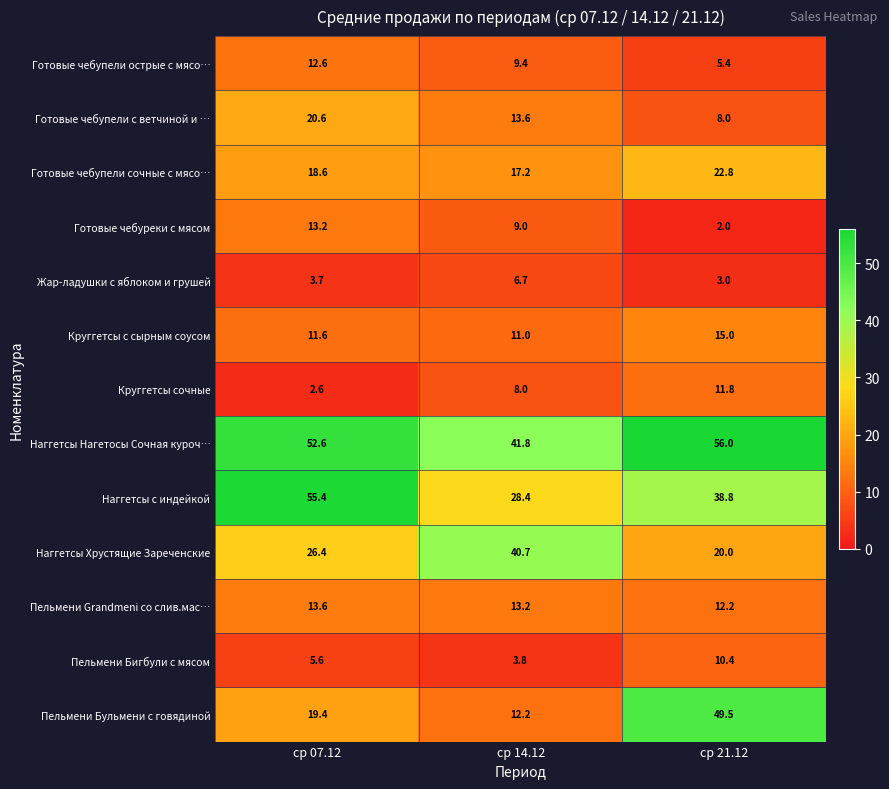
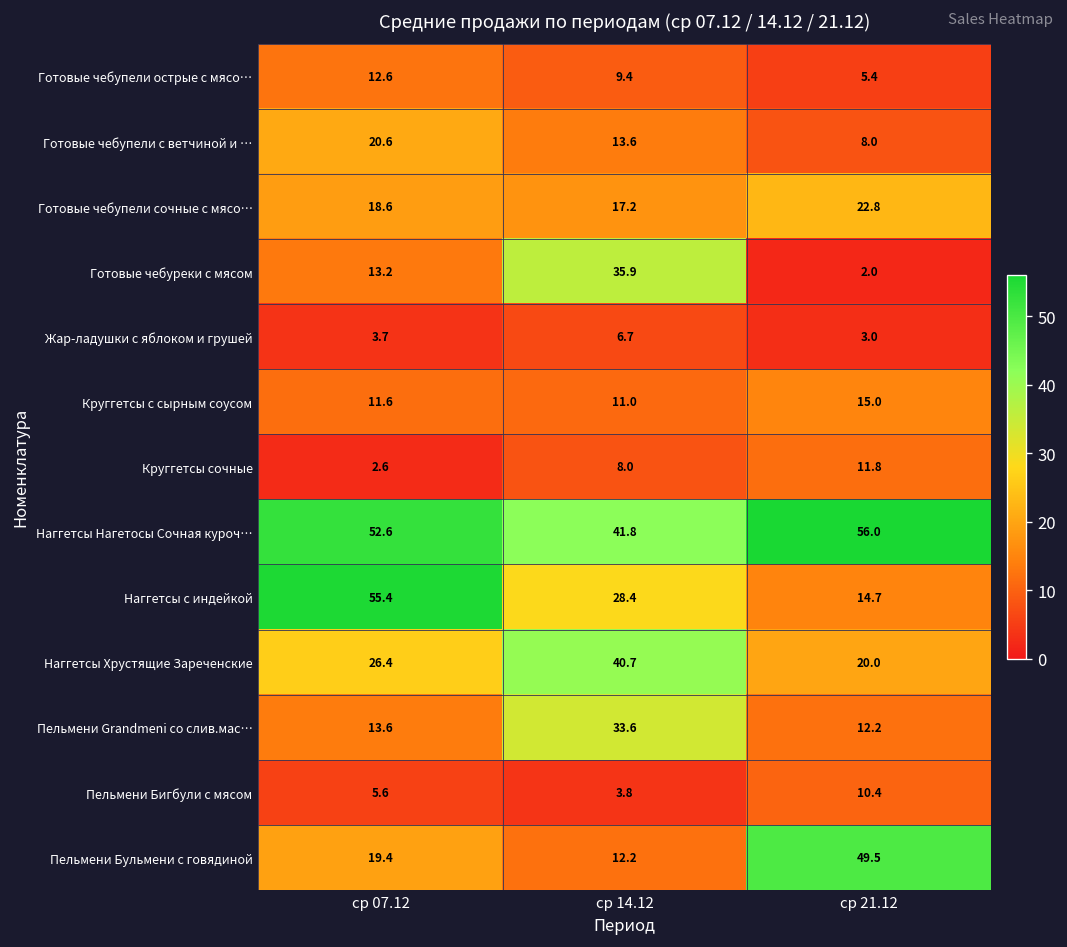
Готовые чебуреки с мясом, ср 14.12: 9.0 -> 35.9
Наггетсы с индейкой, ср 21.12: 38.8 -> 14.7
Пельмени Grandmeni со слив.мас…, ср 14.12: 13.2 -> 33.6
